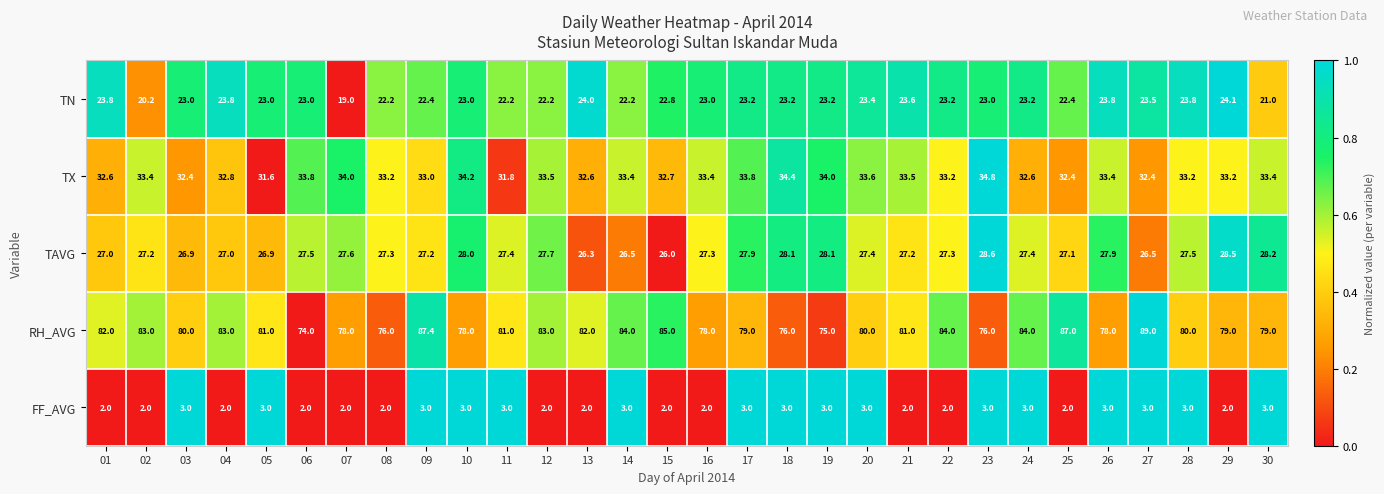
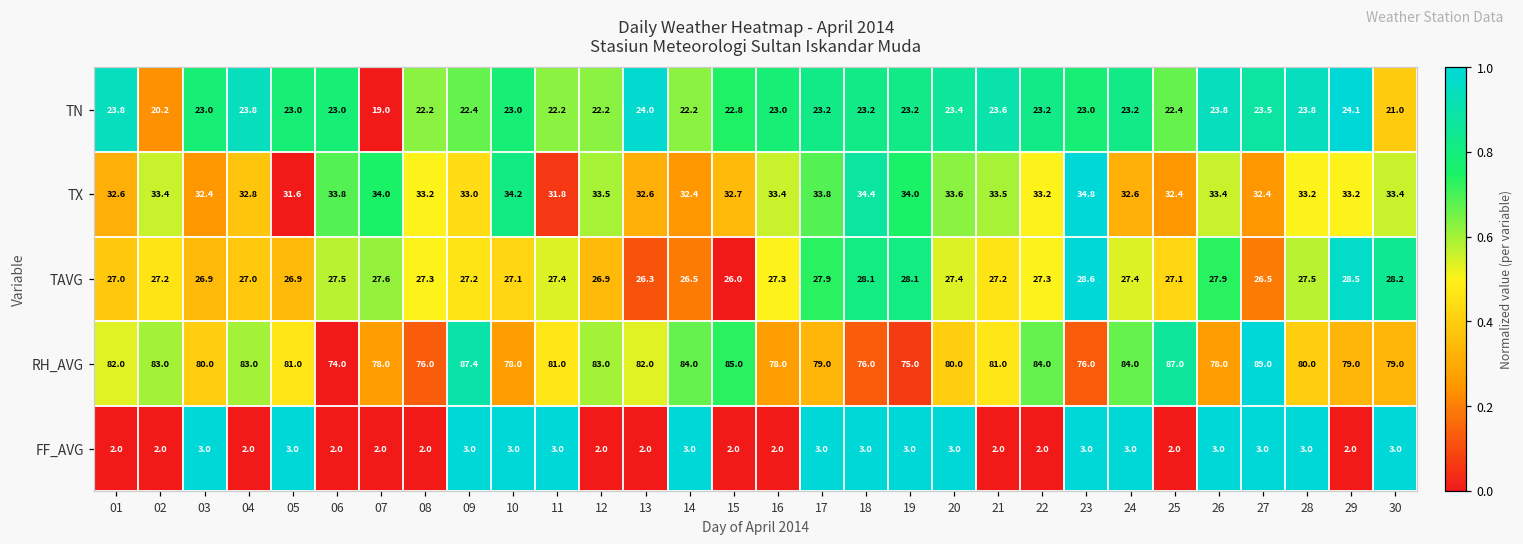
TX, 14: 33.4 -> 32.4
TAVG, 10: 28.0 -> 27.1
TAVG, 12: 27.7 -> 26.9
